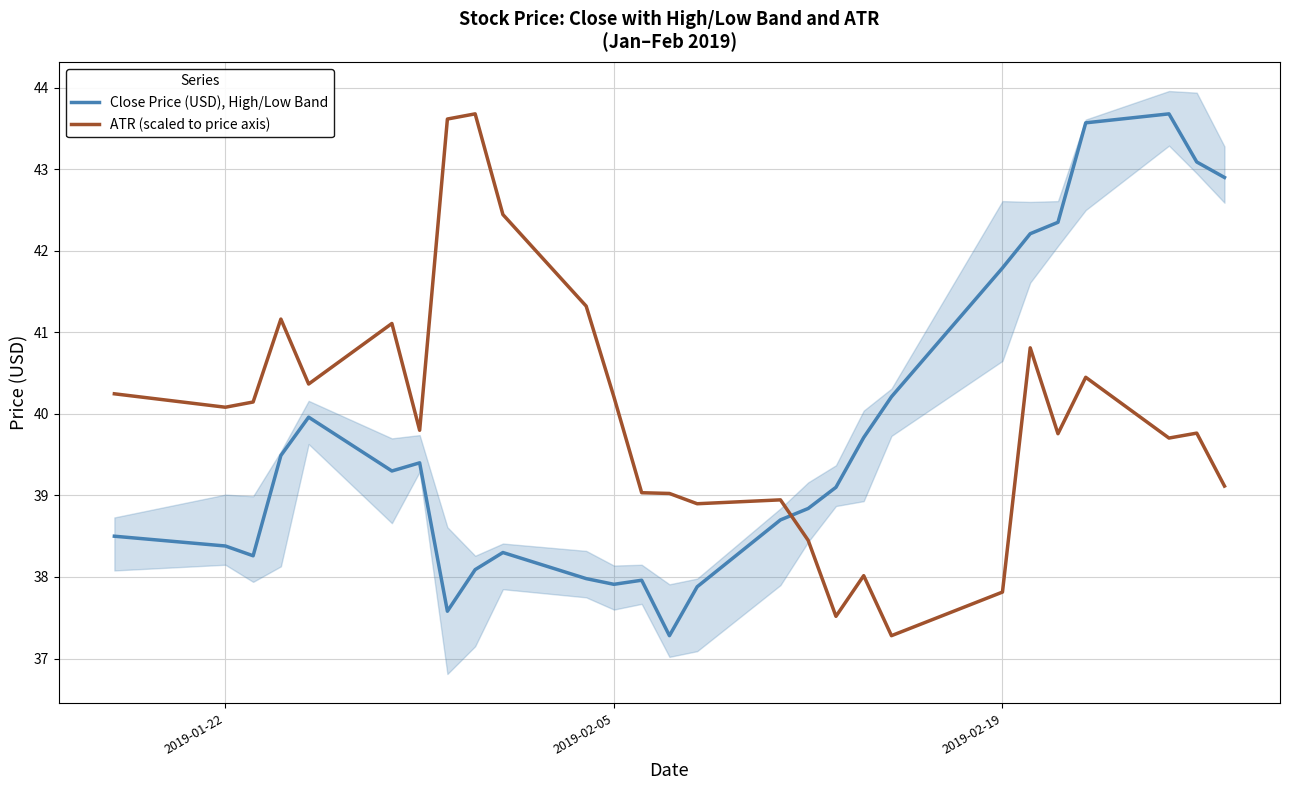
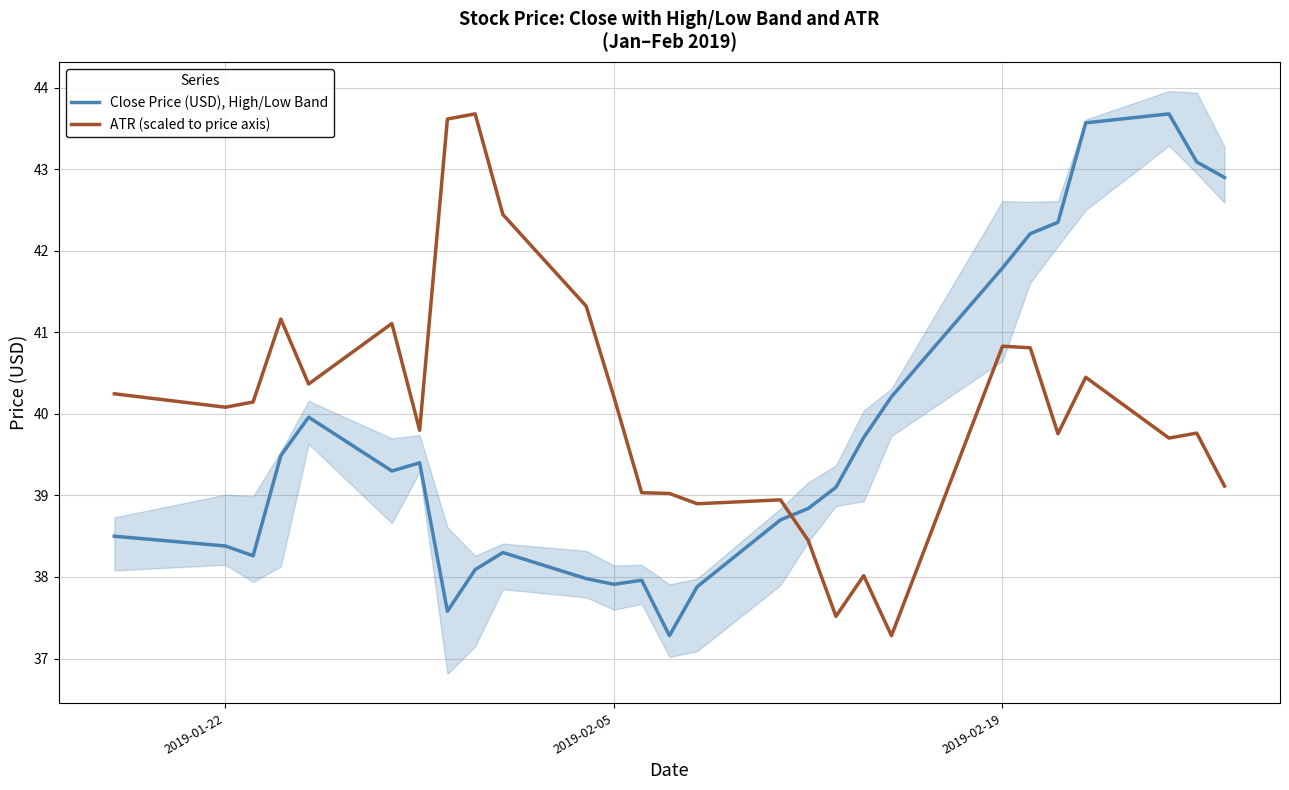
ATR (scaled to price axis), 2019-02-19: 37.8 -> 40.8
